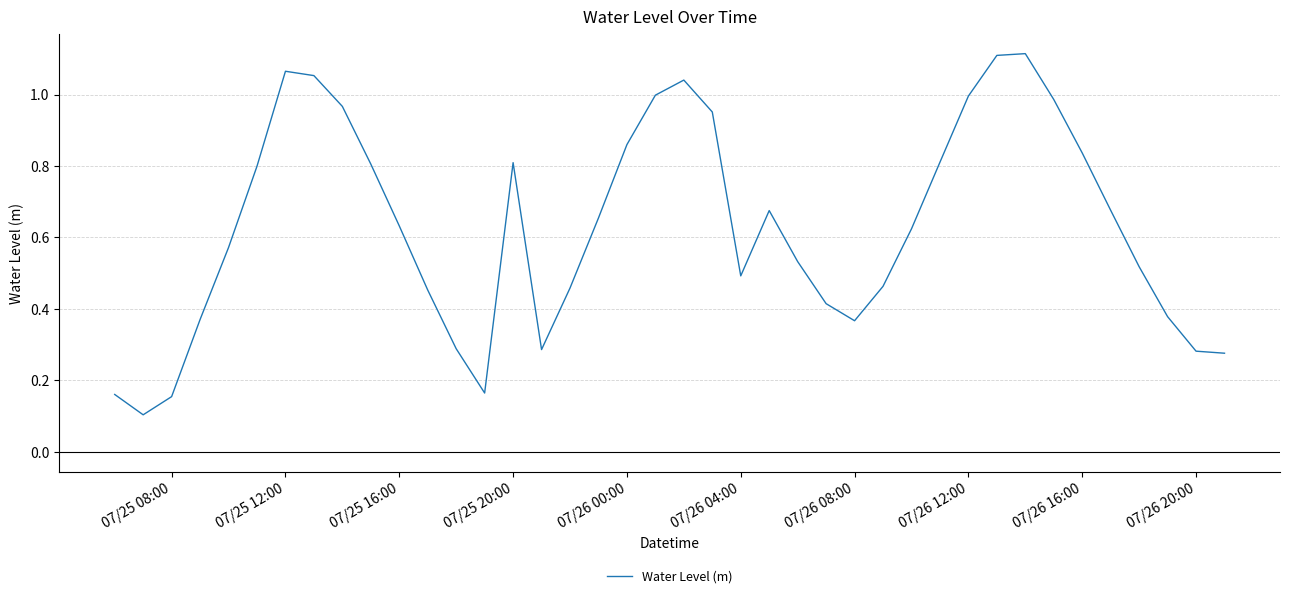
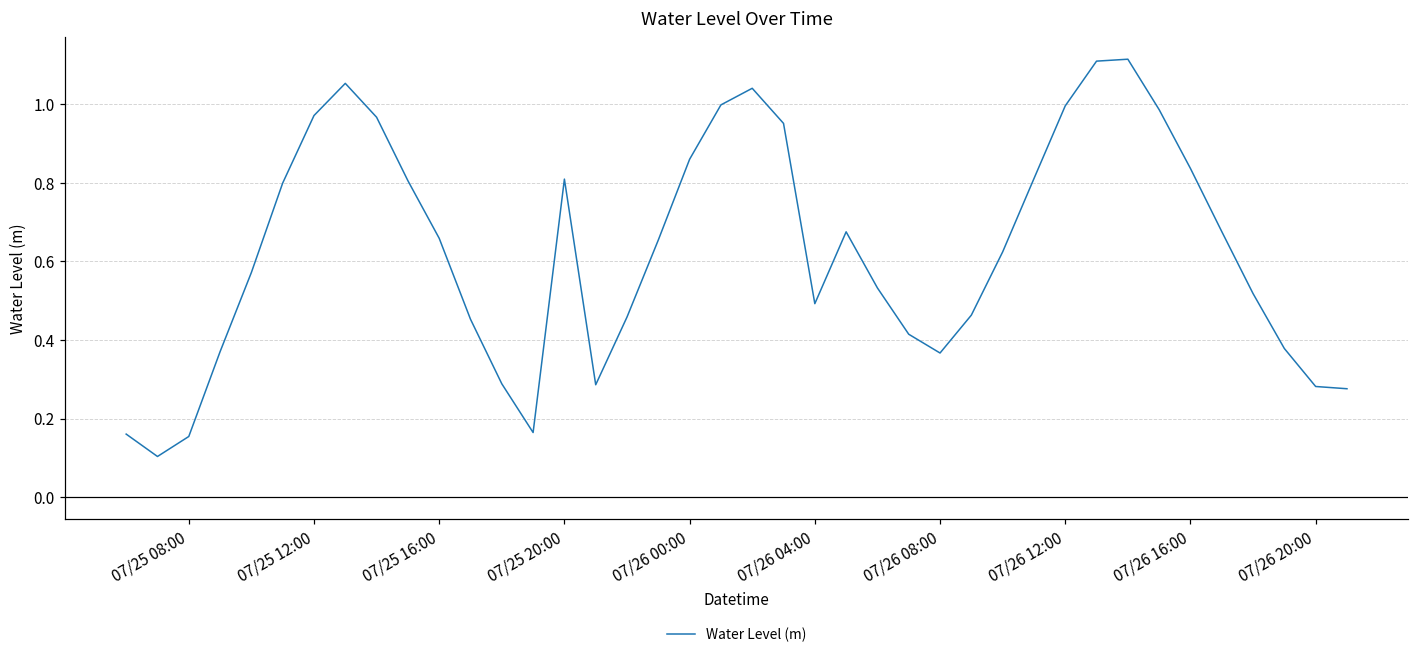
07/25 12:00: 1.07 -> 0.97
07/25 16:00: 0.63 -> 0.66
